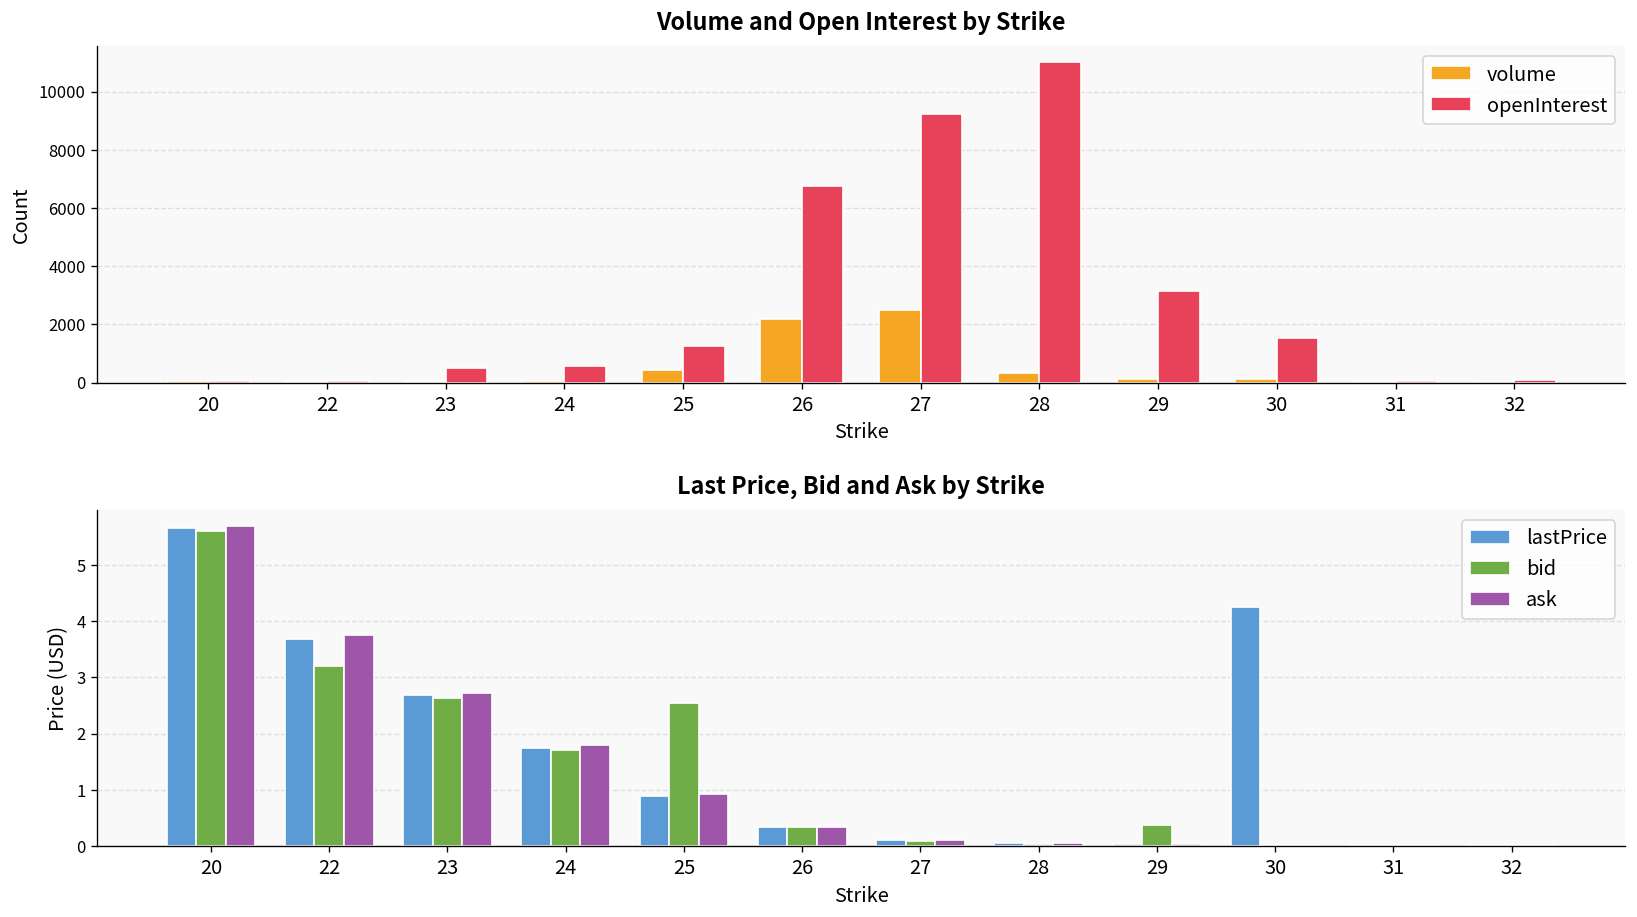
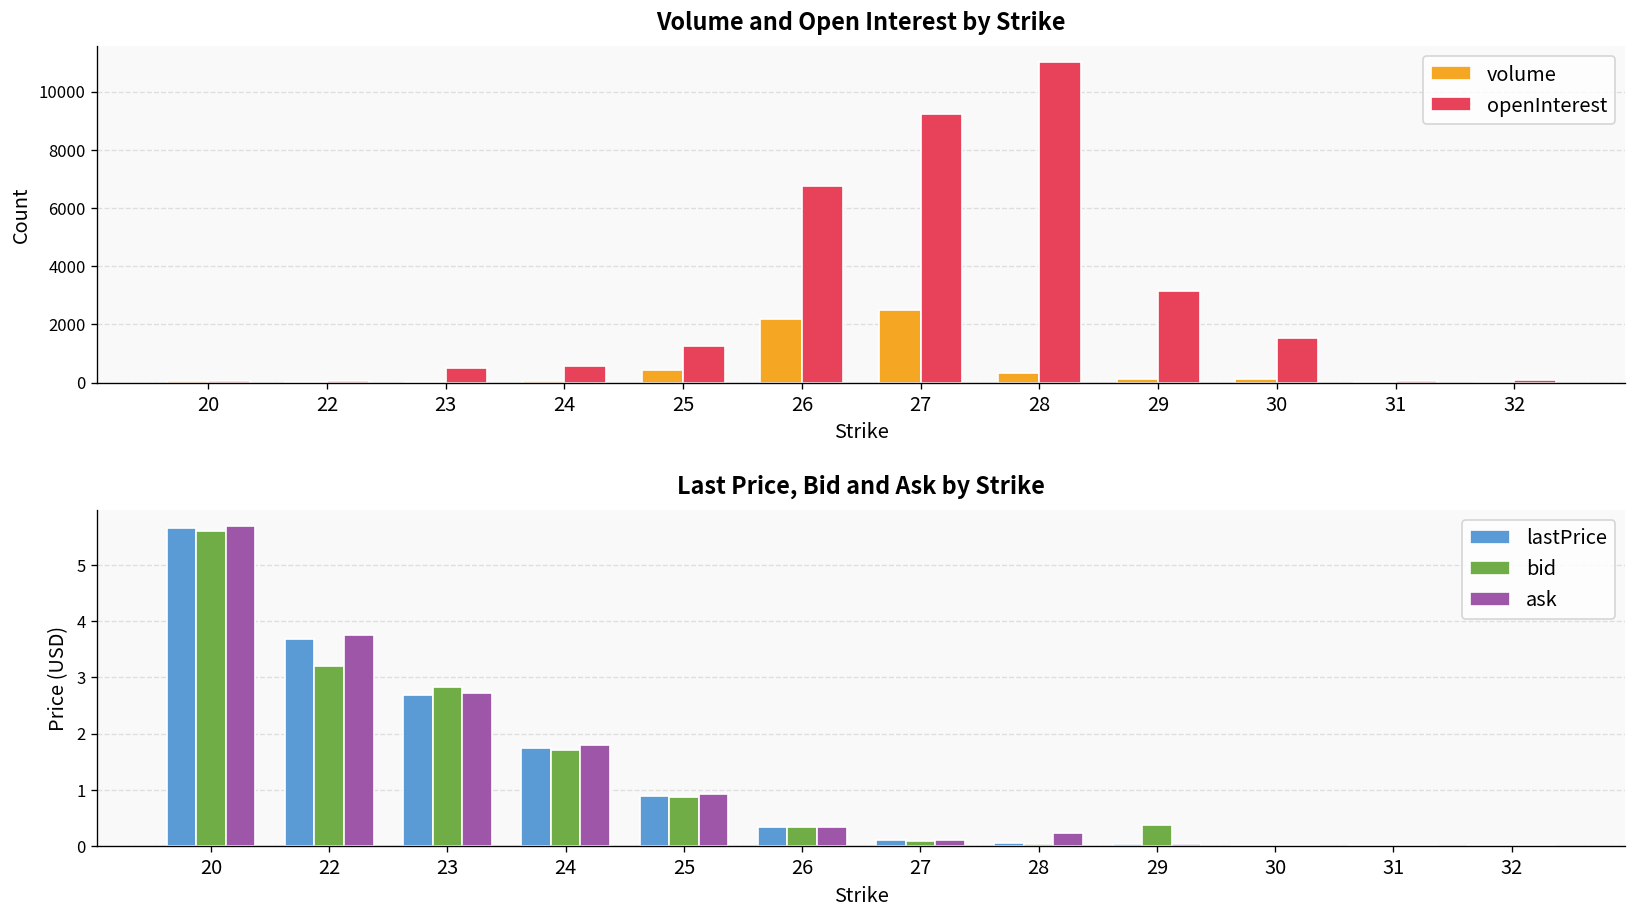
Last Price, Bid and Ask by Strike, bid, 23: 2.6 -> 2.8
Last Price, Bid and Ask by Strike, bid, 25: 2.5 -> 0.9
Last Price, Bid and Ask by Strike, ask, 28: 0.1 -> 0.2
Last Price, Bid and Ask by Strike, lastPrice, 30: 4.3 -> 0.0
